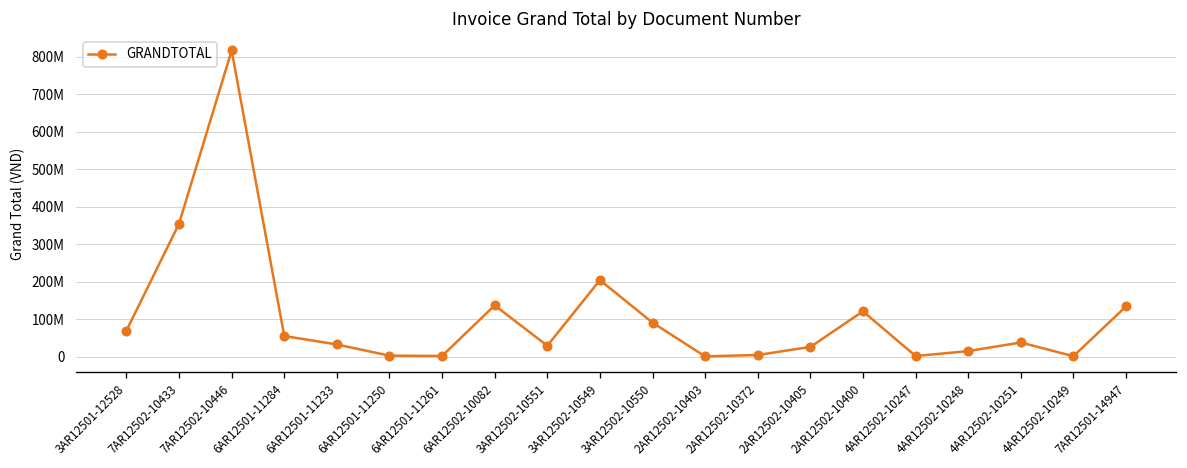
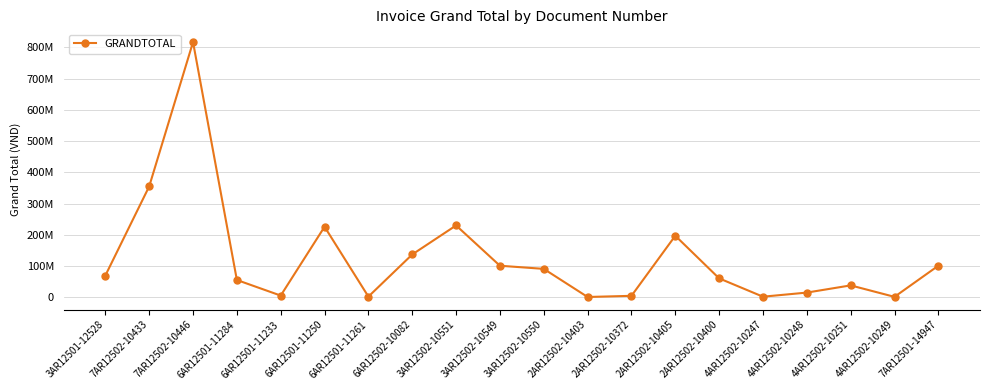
6AR12501-11233: 30000000 -> 0
6AR12501-11250: 0 -> 230000000
3AR12502-10551: 30000000 -> 230000000
3AR12502-10549: 200000000 -> 100000000
2AR12502-10405: 30000000 -> 200000000
2AR12502-10400: 120000000 -> 60000000
7AR12501-14947: 130000000 -> 100000000
